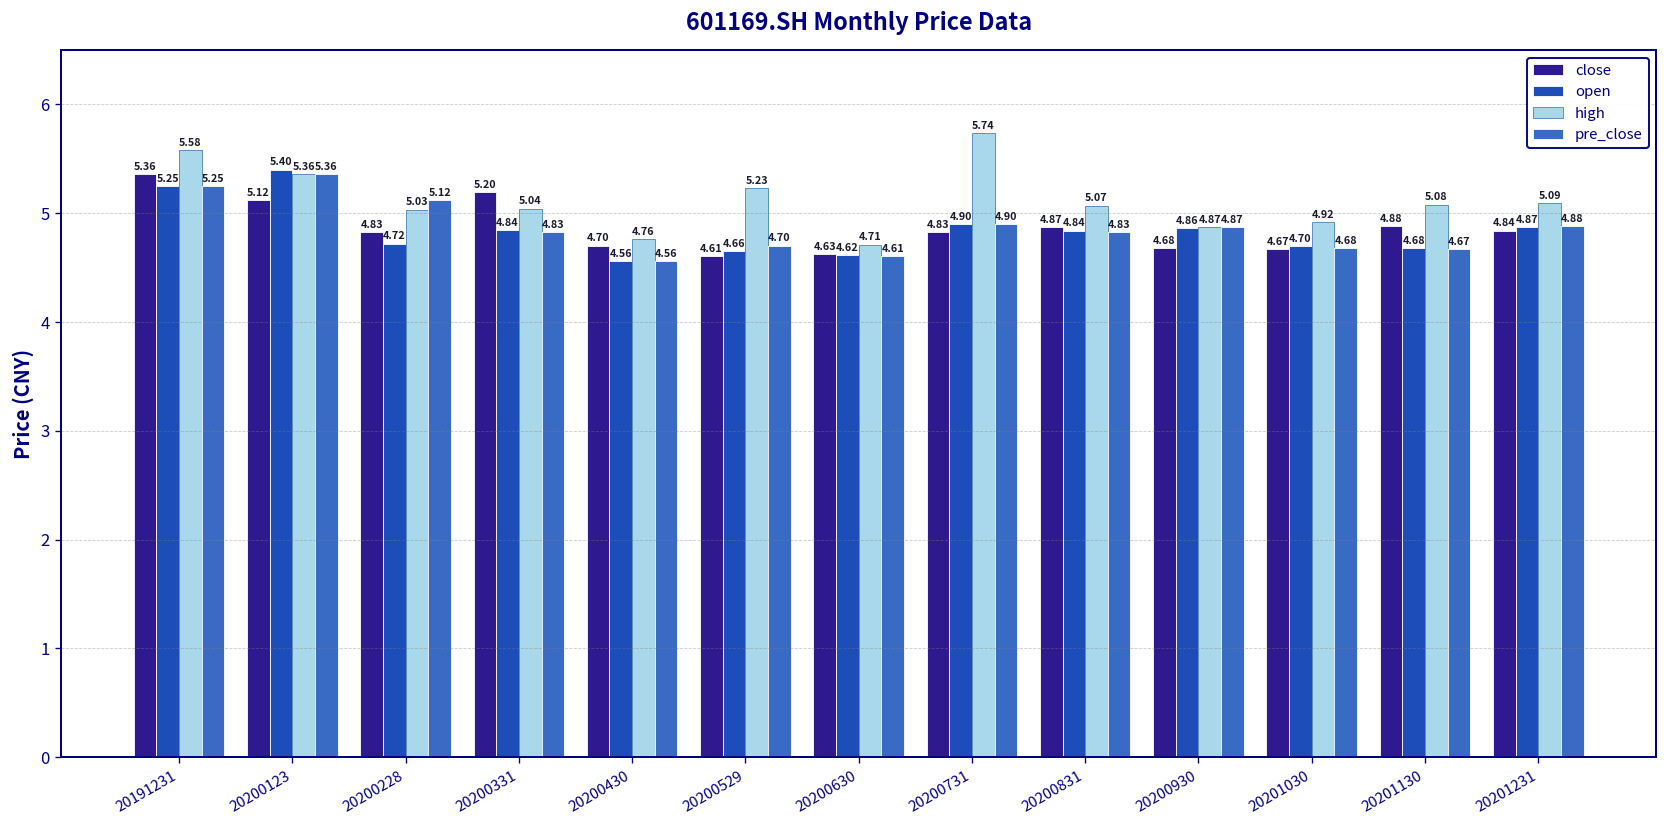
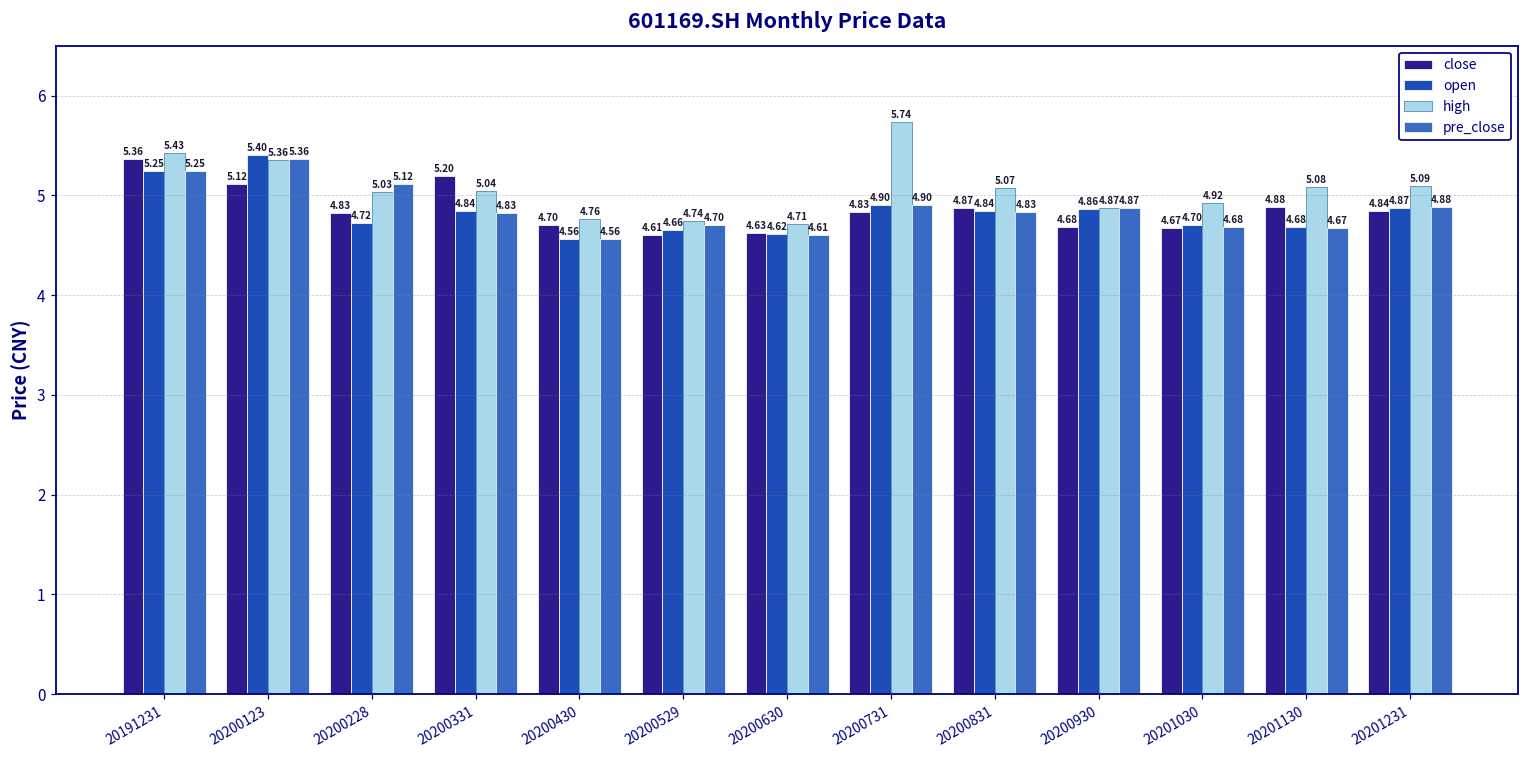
high, 20191231: 5.58 -> 5.43
high, 20200529: 5.23 -> 4.74
